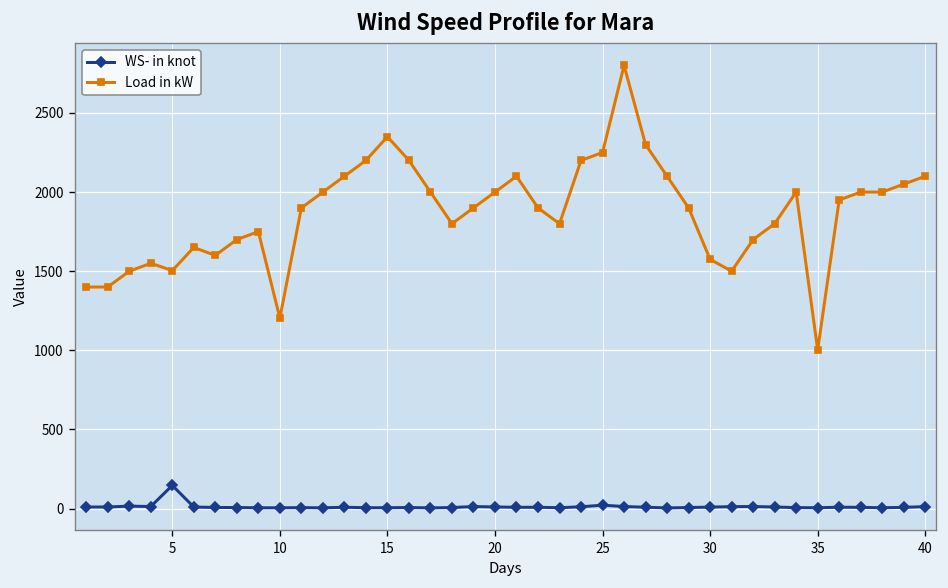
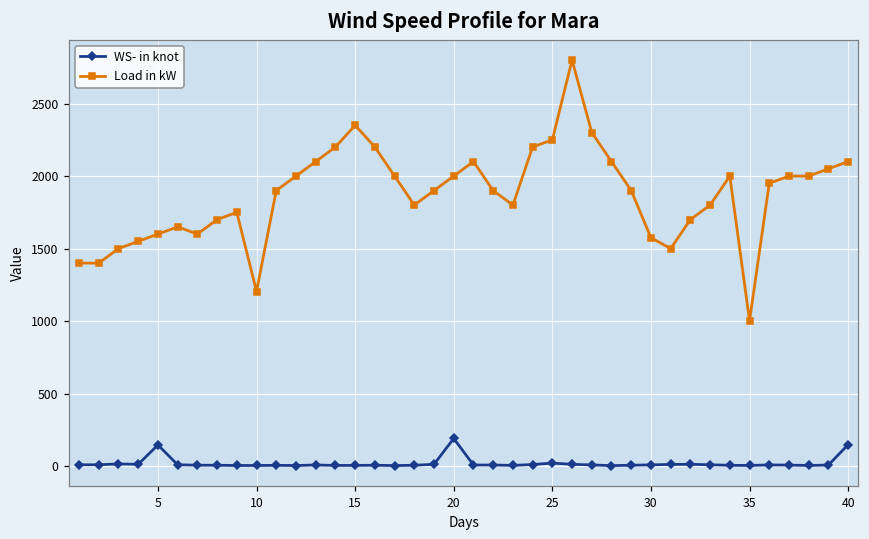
Load in kW, 5: 1500 -> 1600
WS- in knot, 20: 10 -> 190
WS- in knot, 40: 10 -> 150
